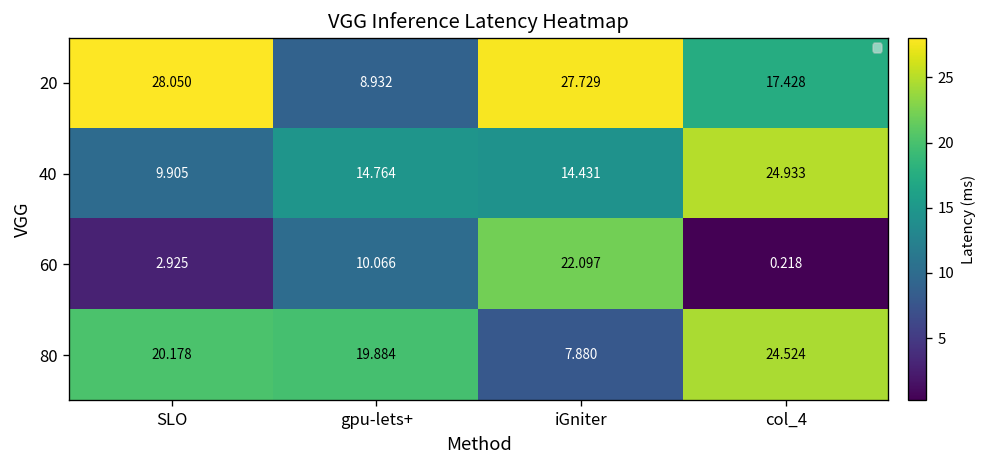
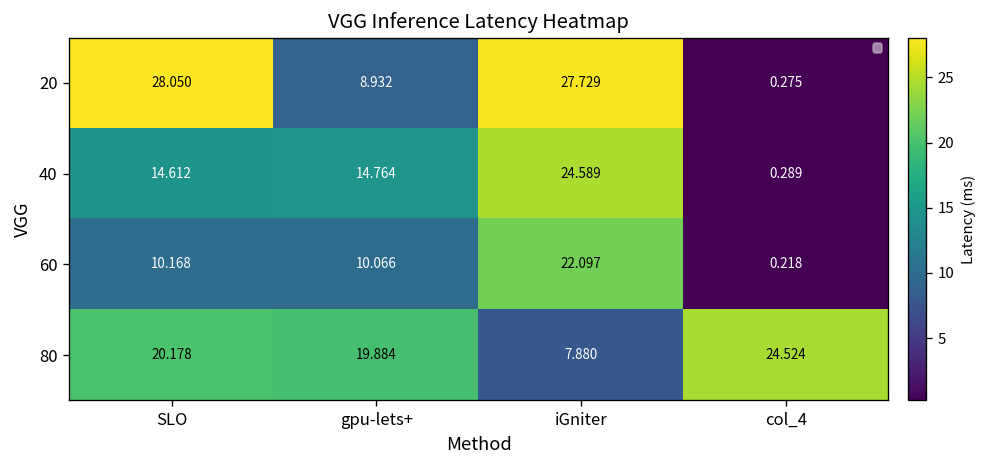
20, col_4: 17.428 -> 0.275
40, SLO: 9.905 -> 14.612
40, iGniter: 14.431 -> 24.589
40, col_4: 24.933 -> 0.289
60, SLO: 2.925 -> 10.168
